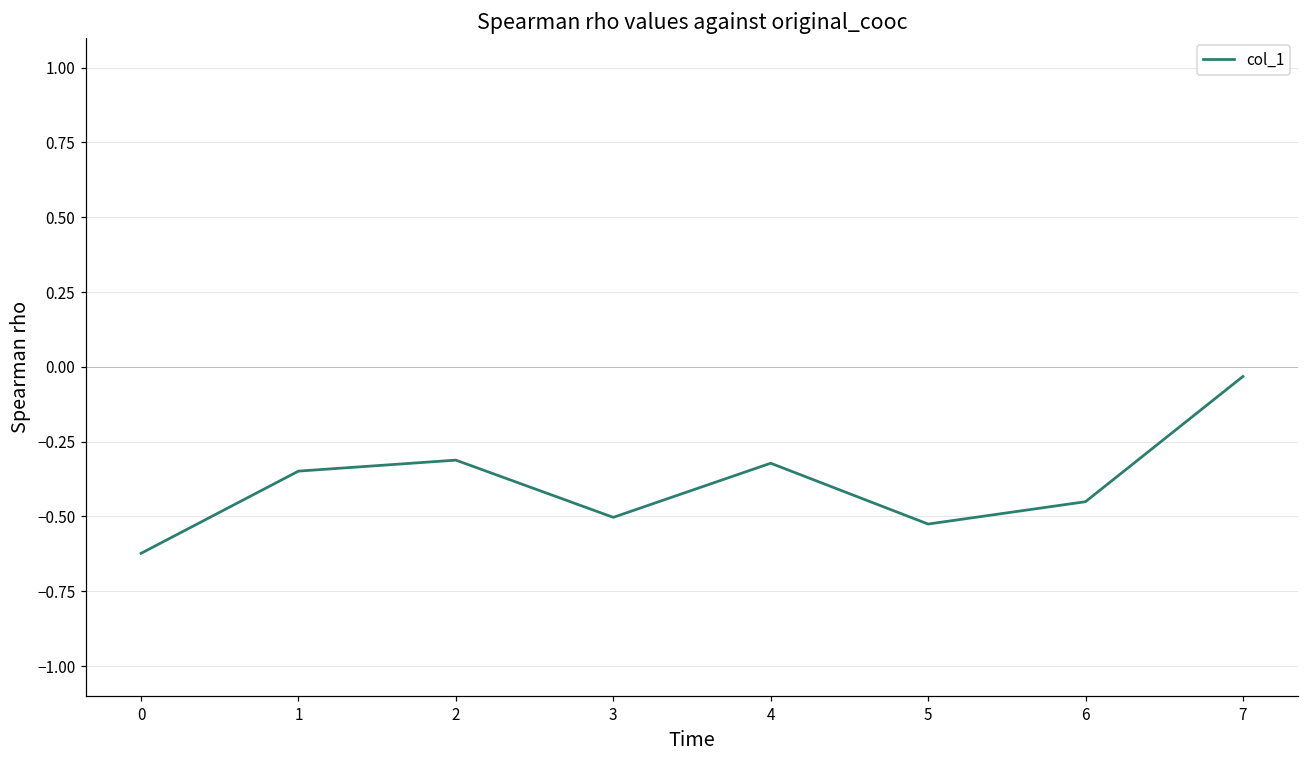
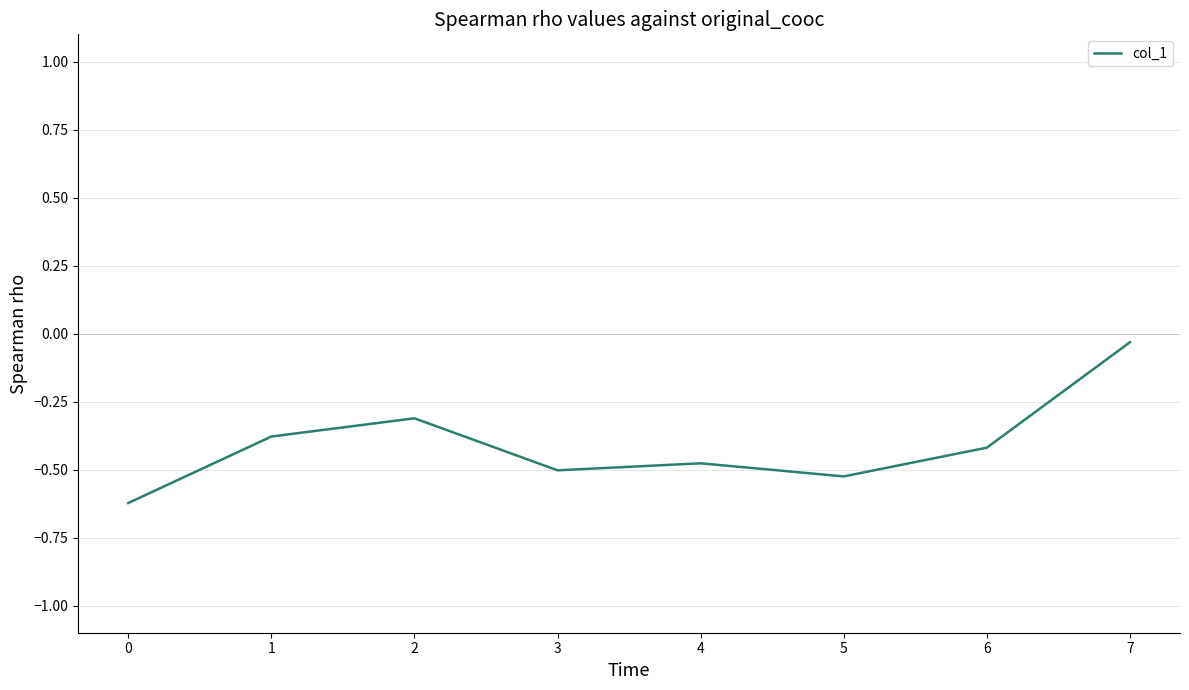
1: -0.35 -> -0.38
4: -0.32 -> -0.48
6: -0.45 -> -0.42
